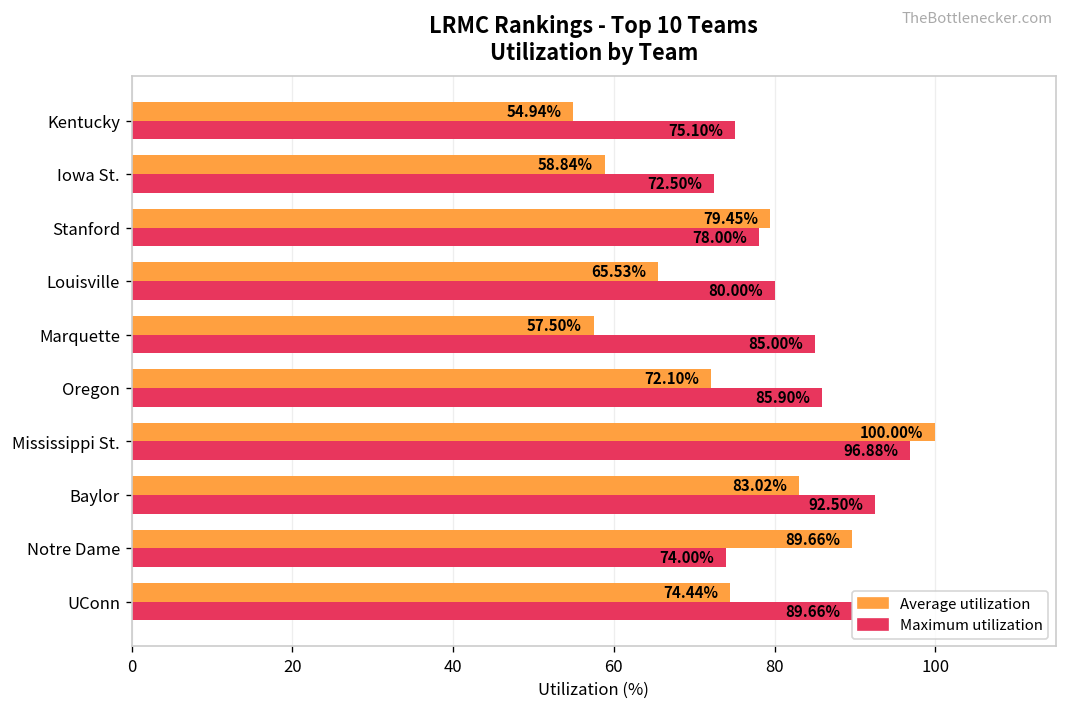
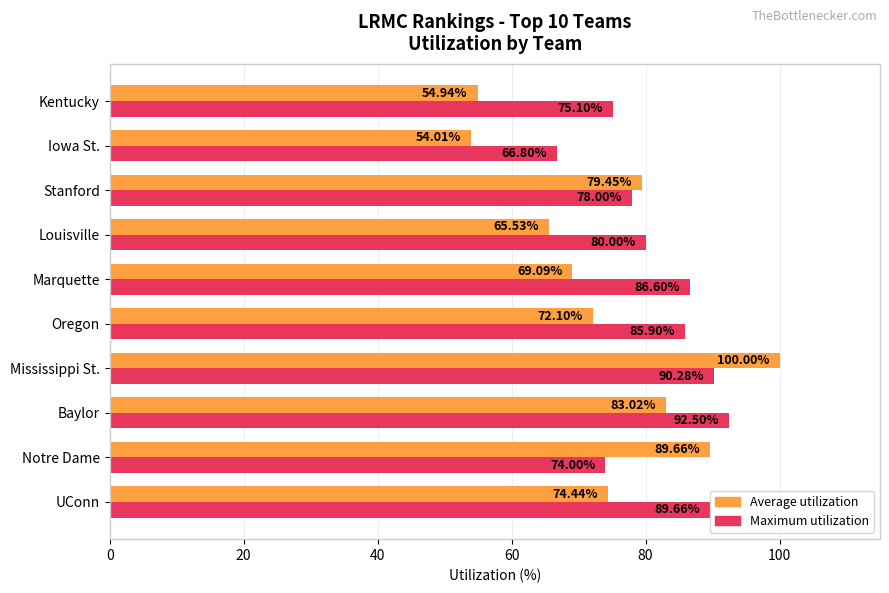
Average utilization, Iowa St.: 58.84% -> 54.01%
Maximum utilization, Iowa St.: 72.50% -> 66.80%
Average utilization, Marquette: 57.50% -> 69.09%
Maximum utilization, Marquette: 85.00% -> 86.60%
Maximum utilization, Mississippi St.: 96.88% -> 90.28%
